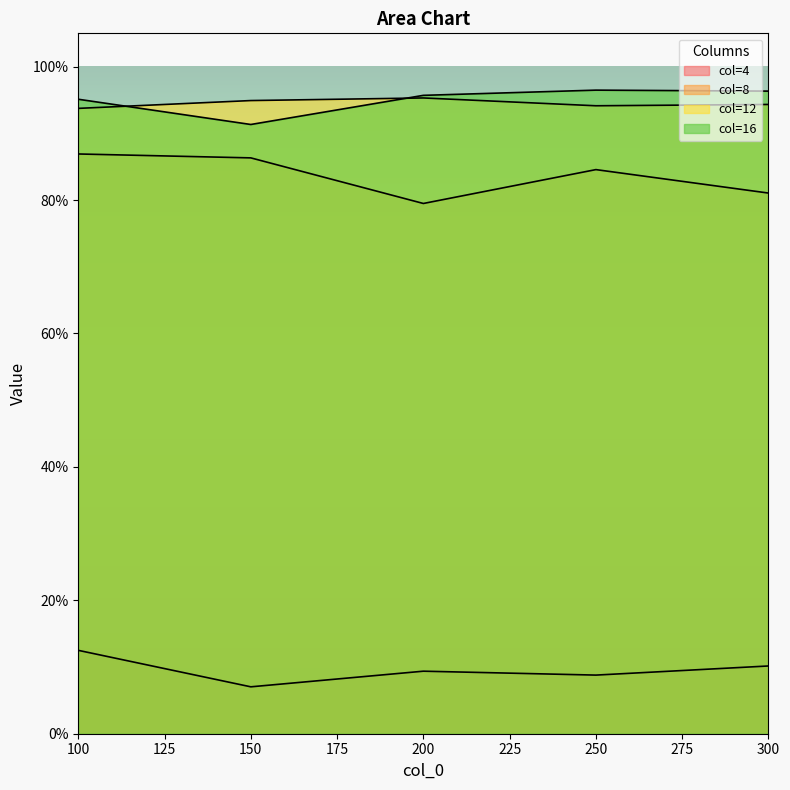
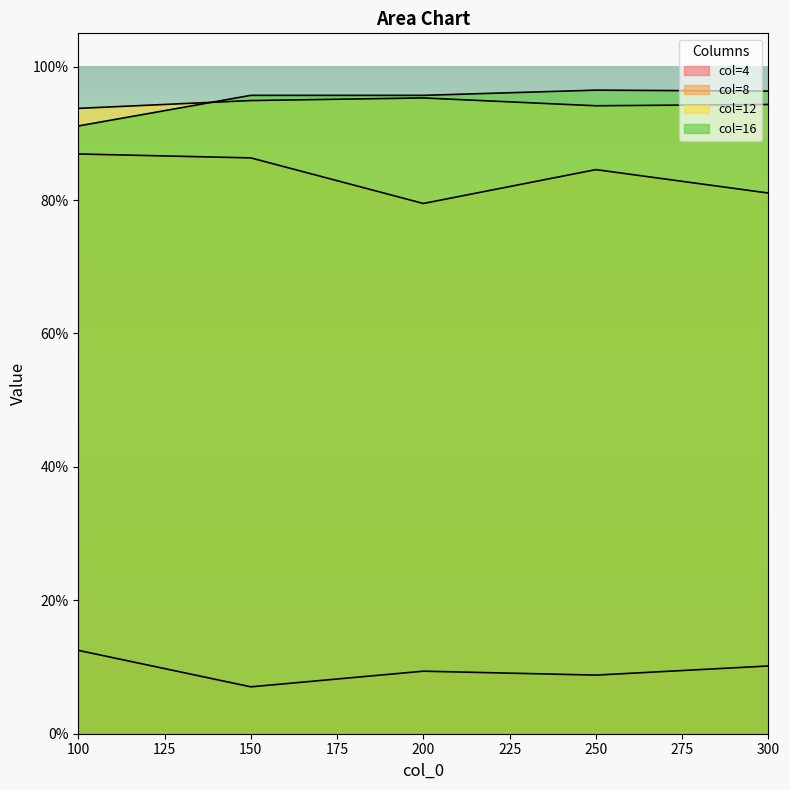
col=16, 100: 95% -> 91%
col=16, 150: 91% -> 96%
